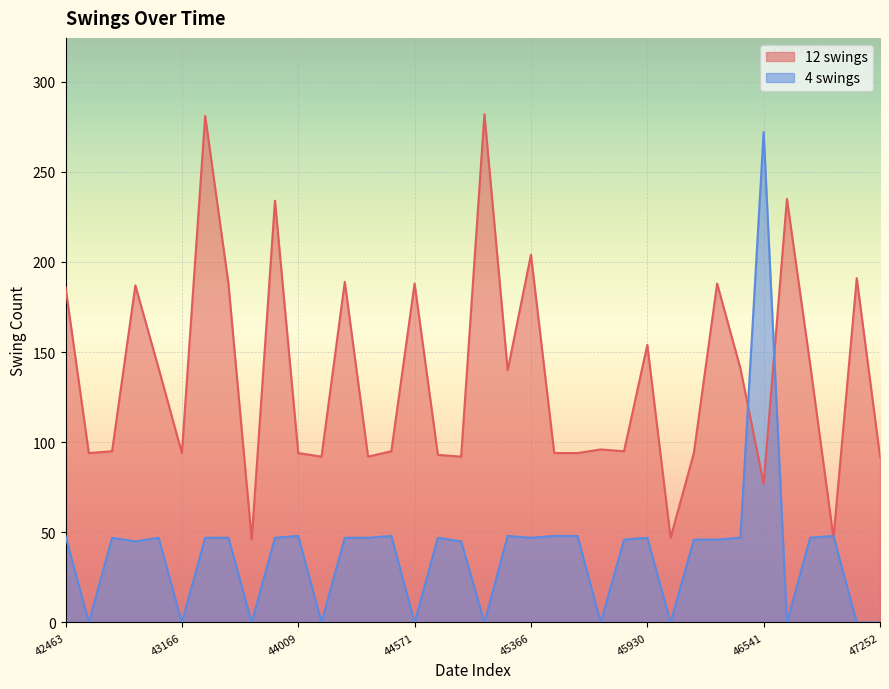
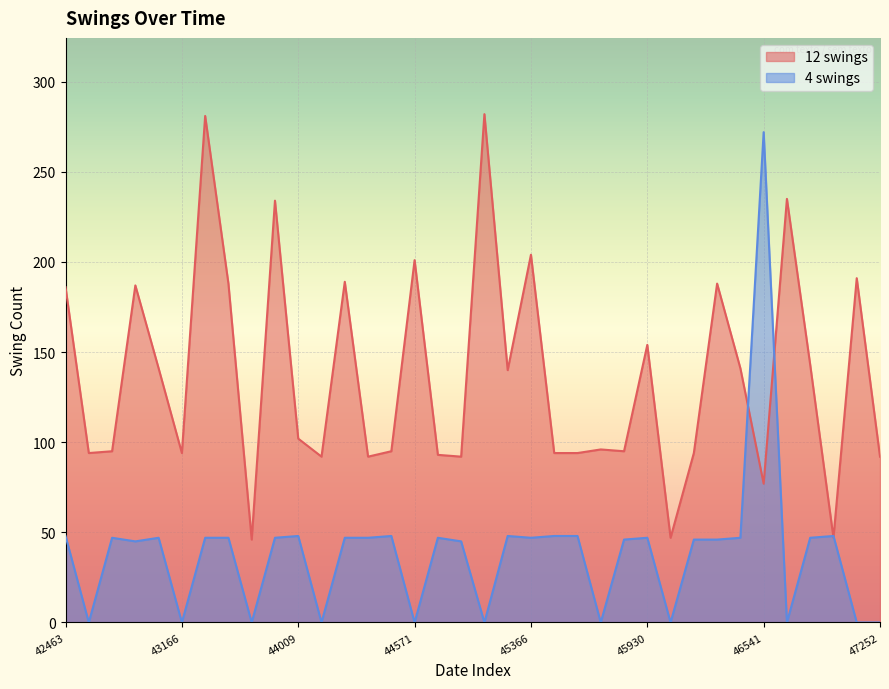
12 swings, 44009: 94 -> 102
12 swings, 44571: 188 -> 201
